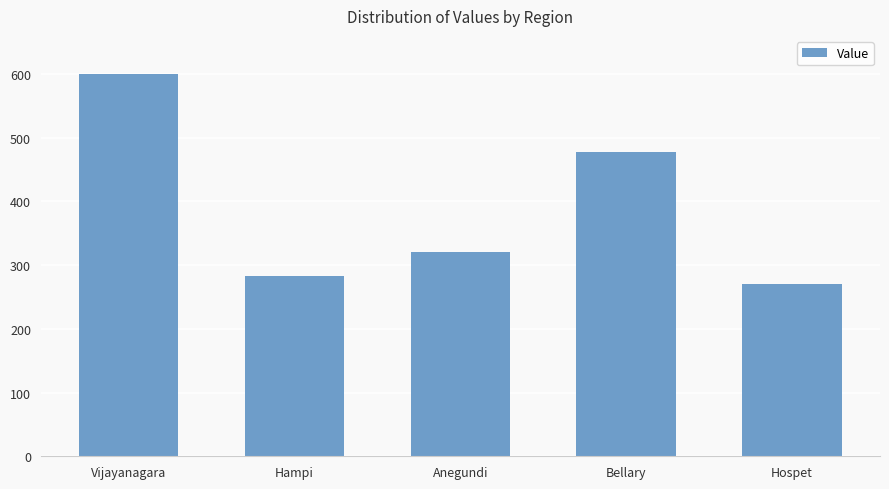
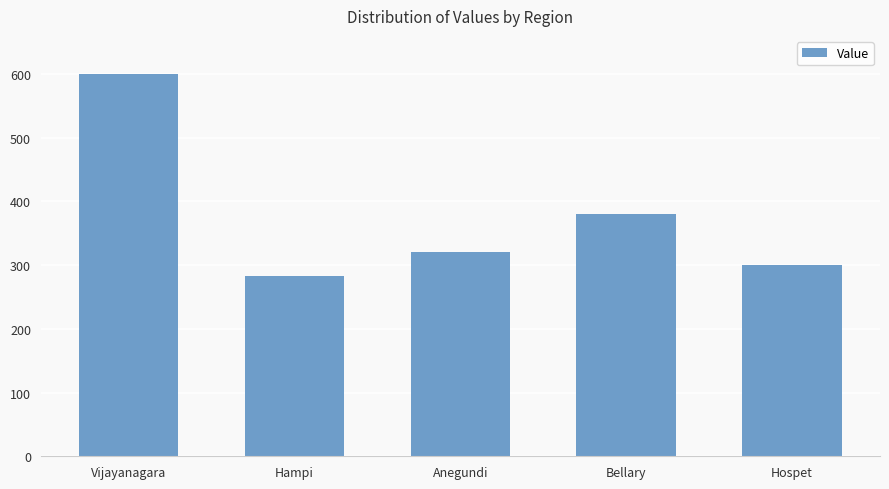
Bellary: 480 -> 380
Hospet: 270 -> 300
